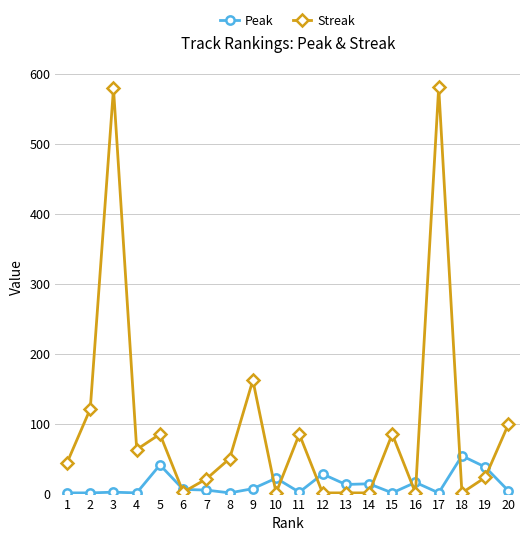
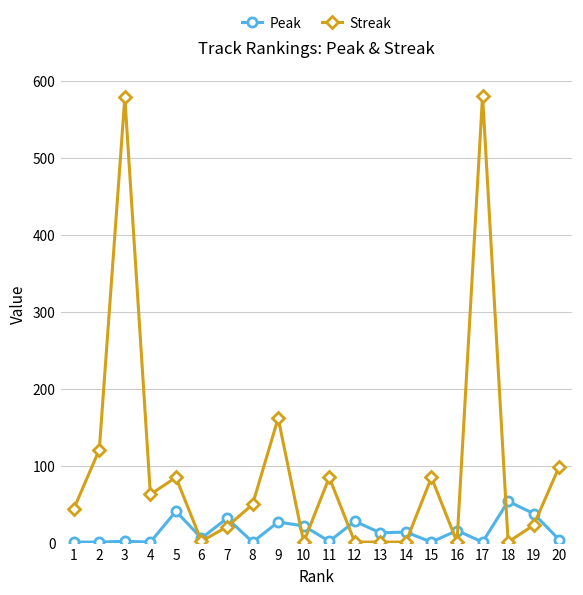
Peak, 7: 10 -> 30
Peak, 9: 10 -> 30
